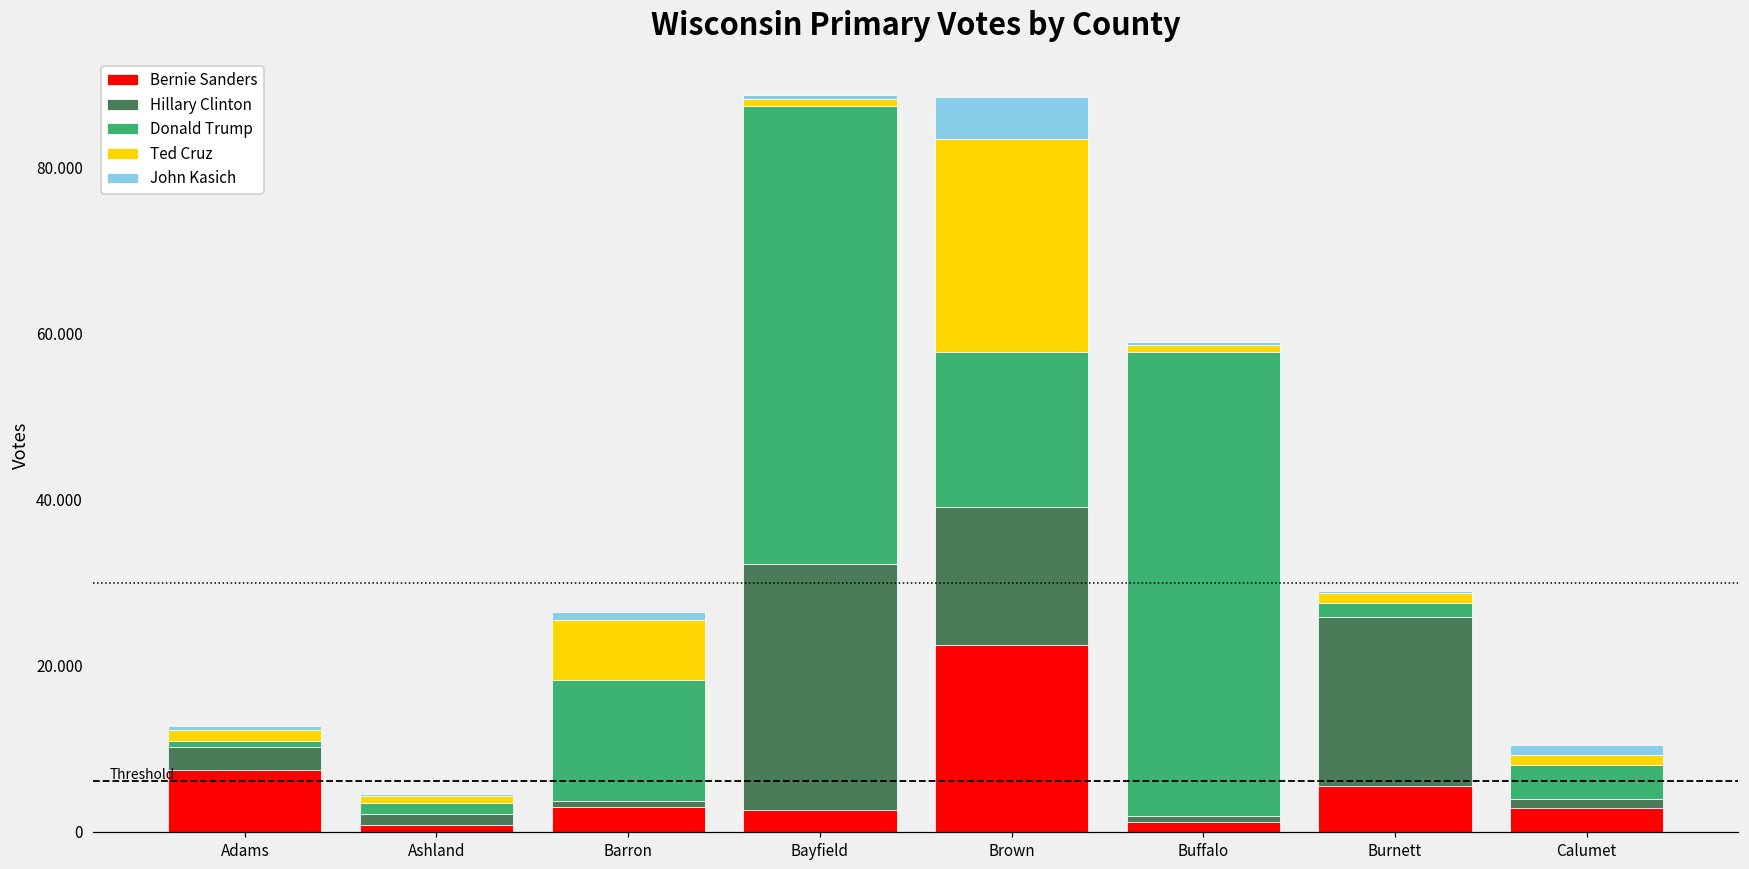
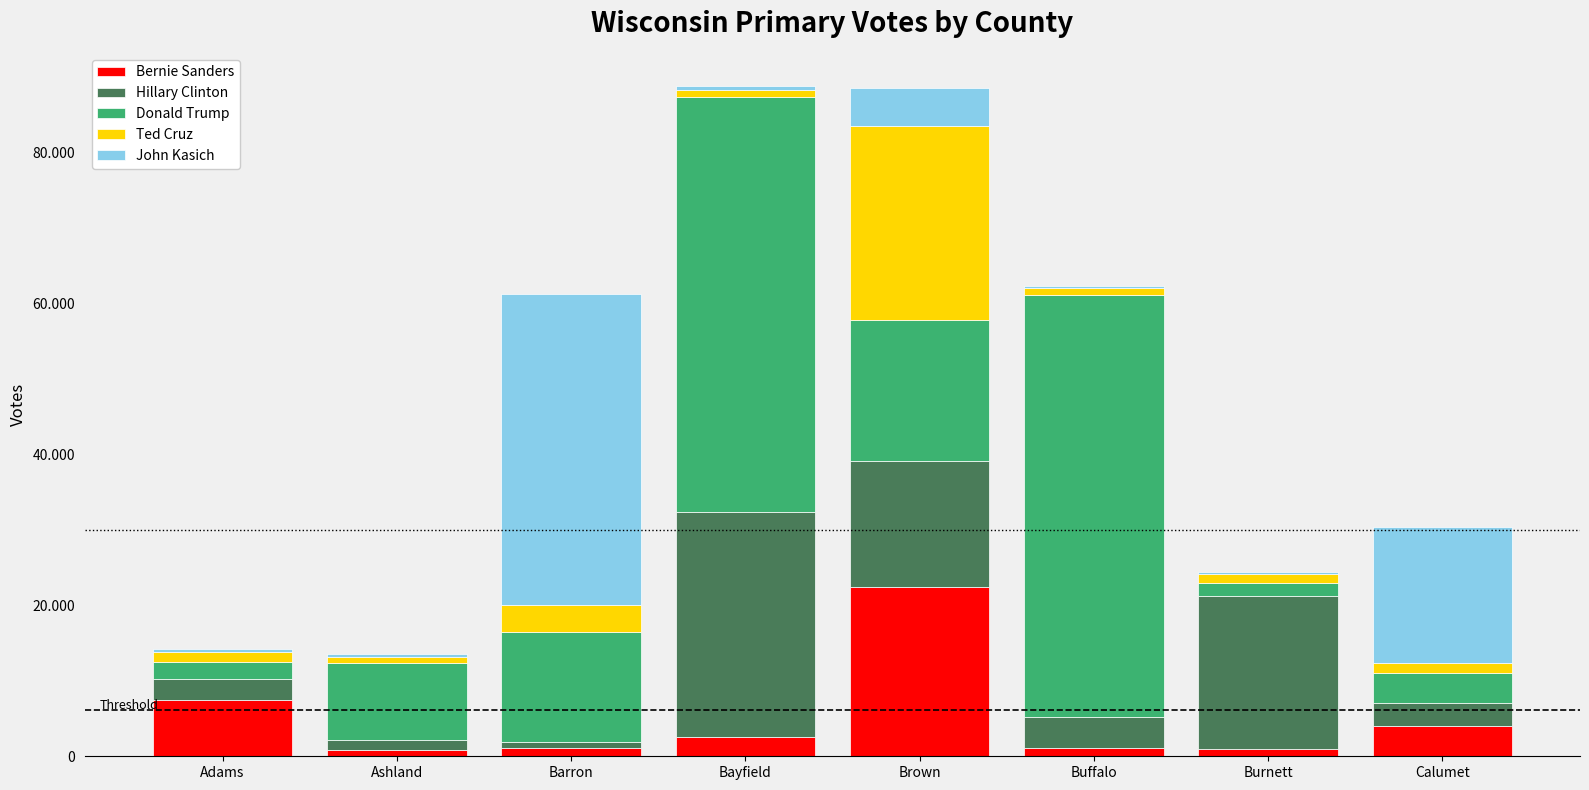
Donald Trump, Adams: 1 -> 2
Donald Trump, Ashland: 1 -> 10
Bernie Sanders, Barron: 3 -> 1
Ted Cruz, Barron: 7 -> 4
John Kasich, Barron: 1 -> 41
Hillary Clinton, Buffalo: 1 -> 4
Bernie Sanders, Burnett: 6 -> 1
Bernie Sanders, Calumet: 3 -> 4
Hillary Clinton, Calumet: 1 -> 3
John Kasich, Calumet: 1 -> 18
